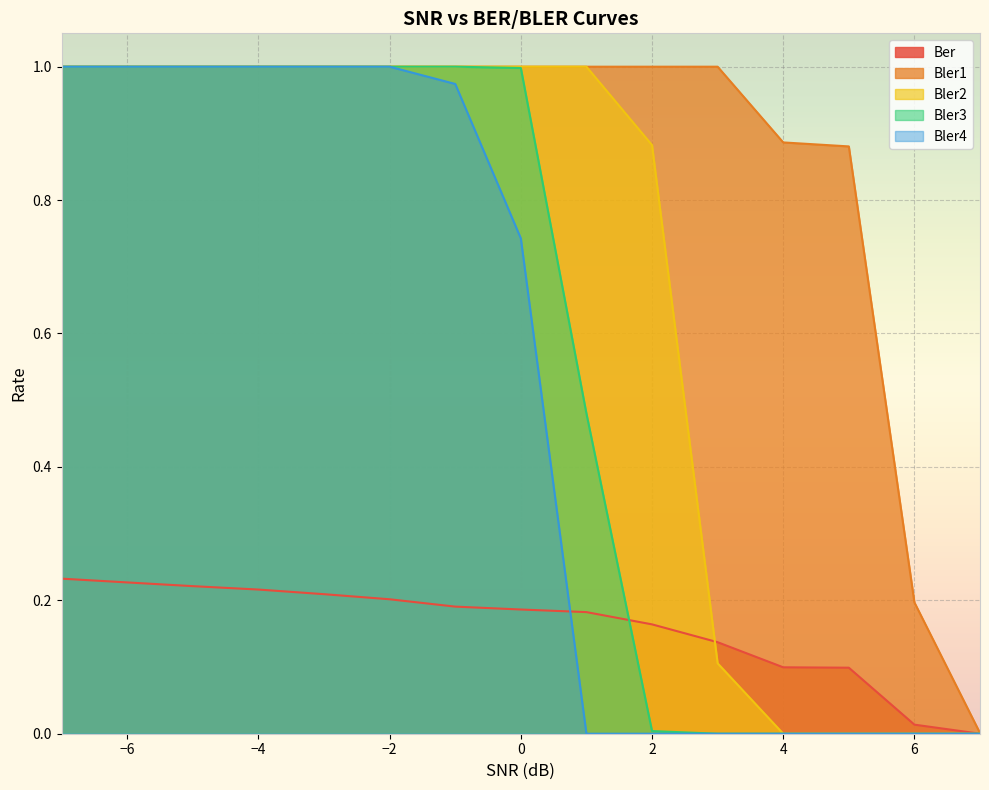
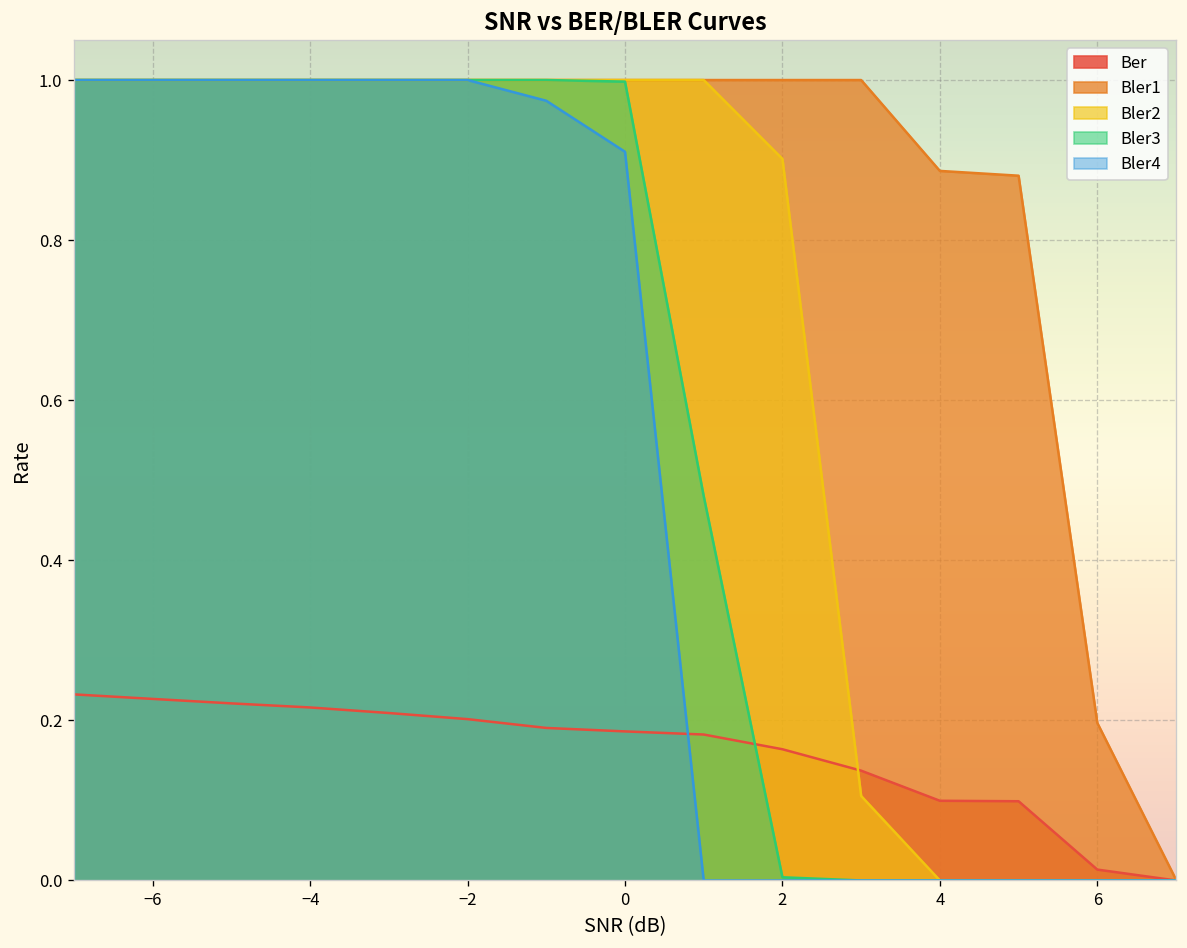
Bler4, 0: 0.74 -> 0.91
Bler2, 2: 0.88 -> 0.90
